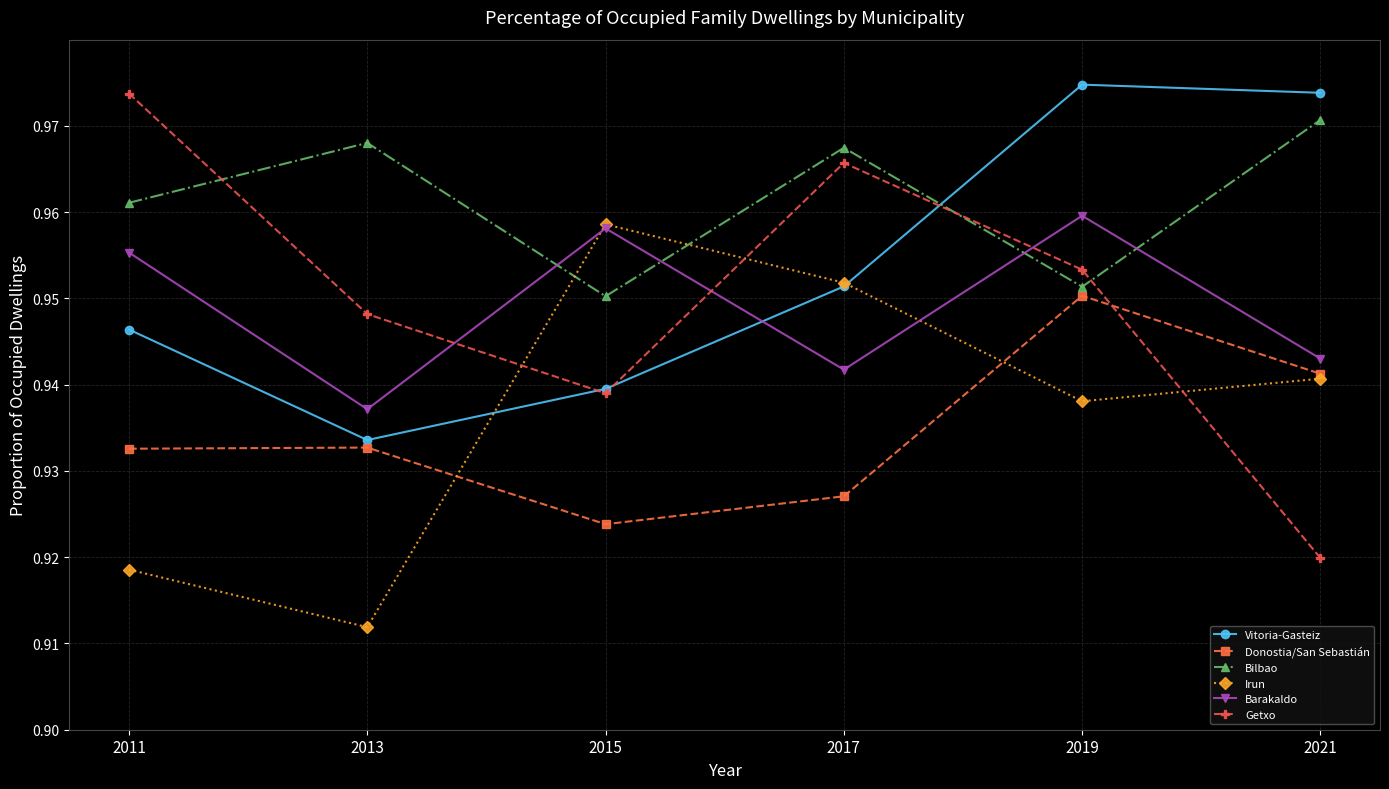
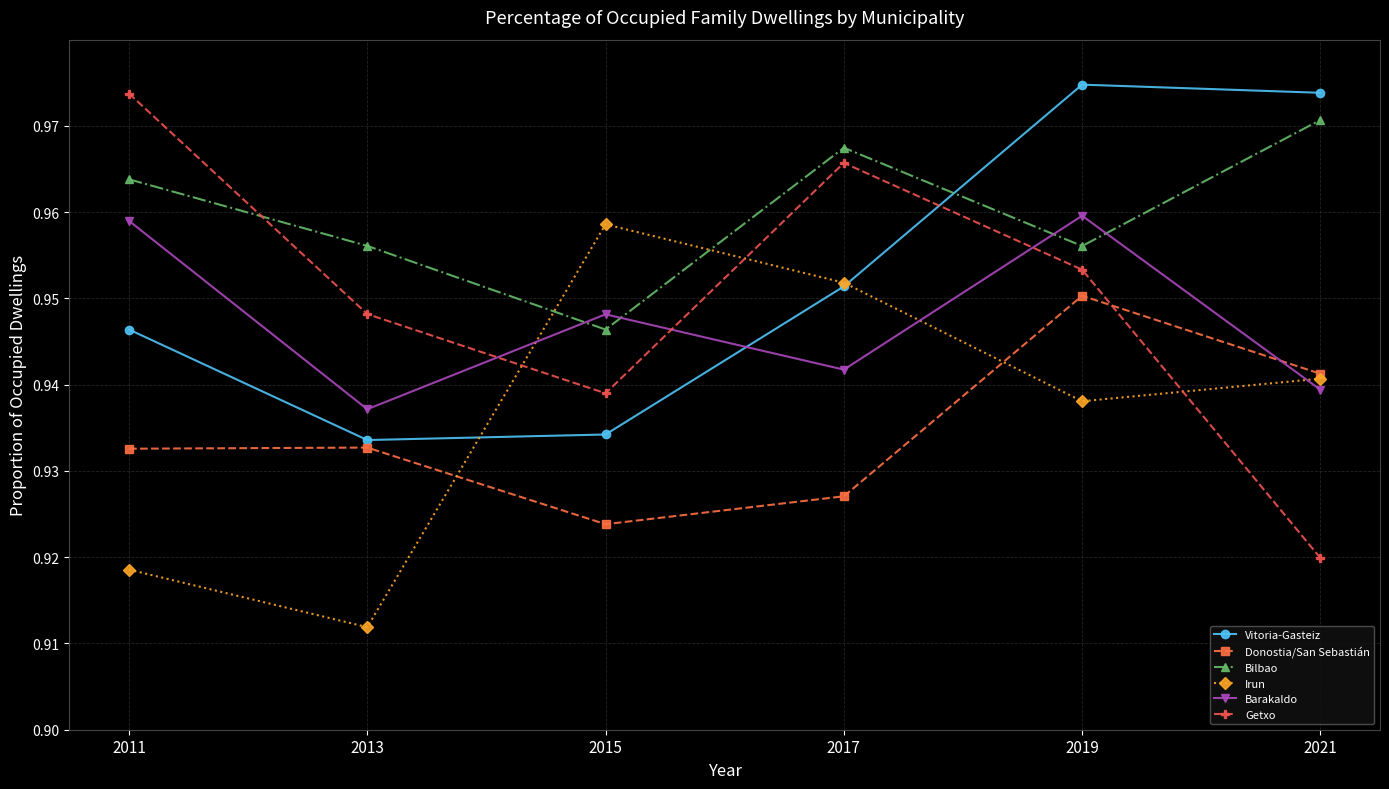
Bilbao, 2011: 0.961 -> 0.964
Barakaldo, 2011: 0.955 -> 0.959
Bilbao, 2013: 0.968 -> 0.956
Vitoria-Gasteiz, 2015: 0.940 -> 0.934
Bilbao, 2015: 0.950 -> 0.946
Barakaldo, 2015: 0.958 -> 0.948
Bilbao, 2019: 0.951 -> 0.956
Barakaldo, 2021: 0.943 -> 0.939
